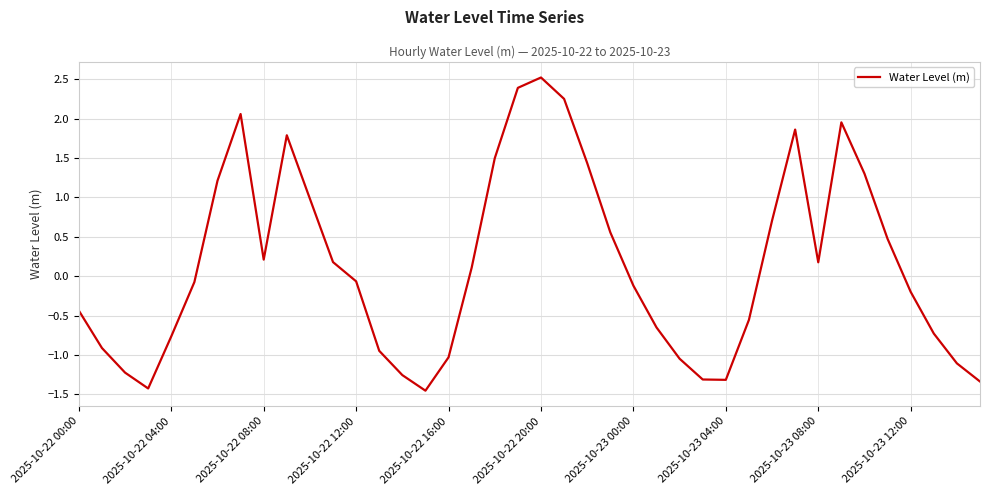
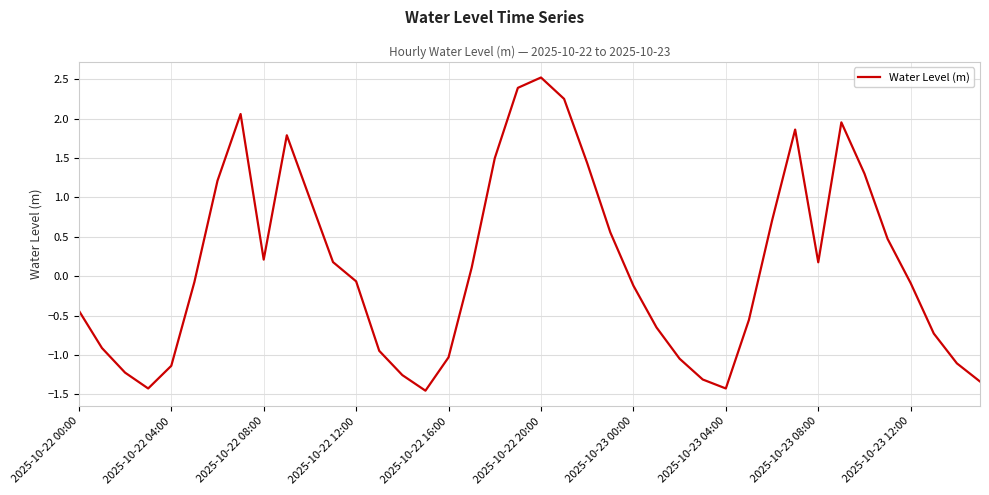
2025-10-22 04:00: -0.8 -> -1.1
2025-10-23 04:00: -1.3 -> -1.4
2025-10-23 12:00: -0.2 -> -0.1
